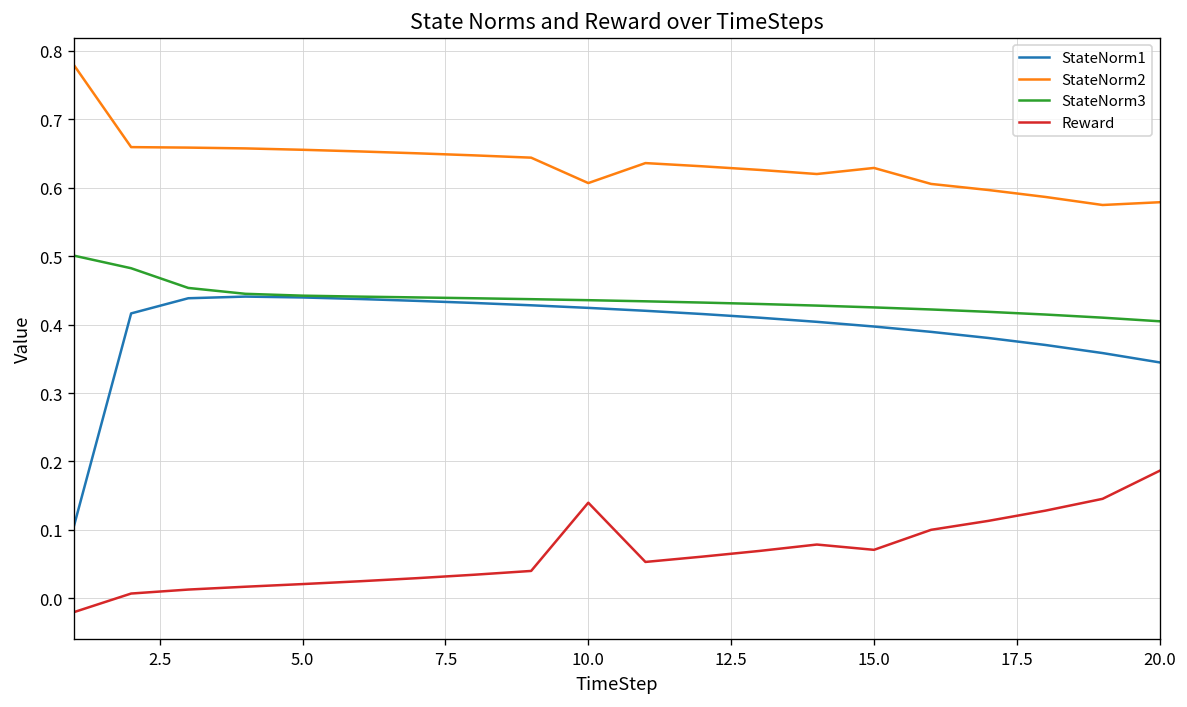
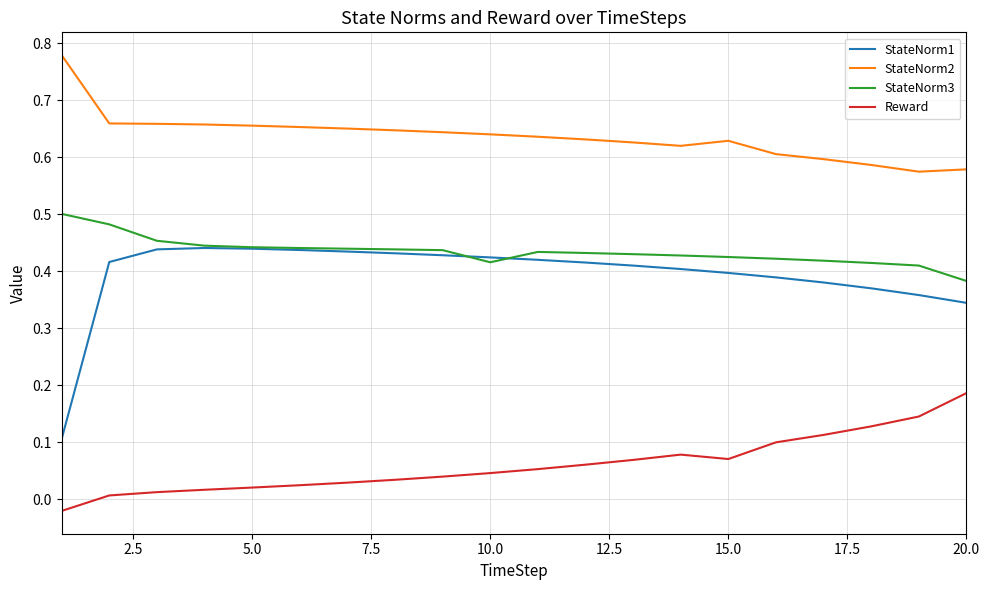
StateNorm2, 10.0: 0.61 -> 0.64
StateNorm3, 10.0: 0.44 -> 0.42
Reward, 10.0: 0.14 -> 0.05
StateNorm3, 20.0: 0.40 -> 0.38
